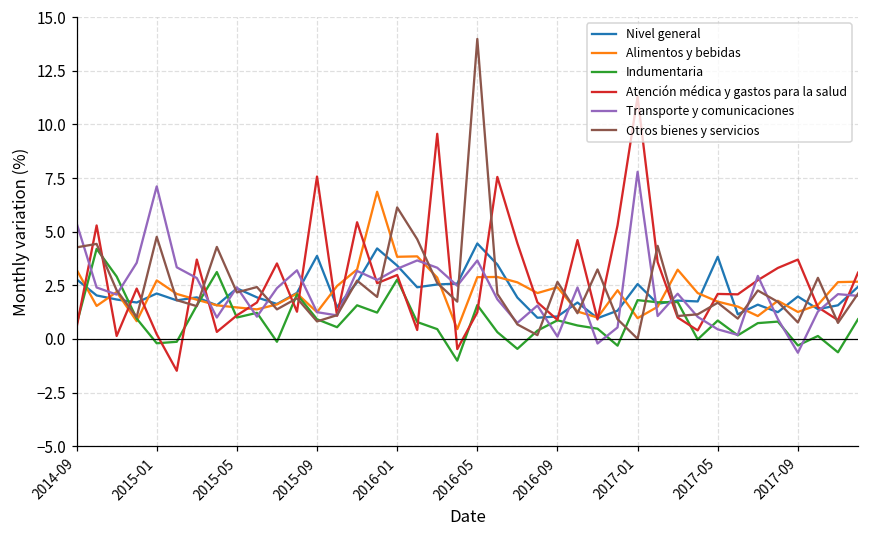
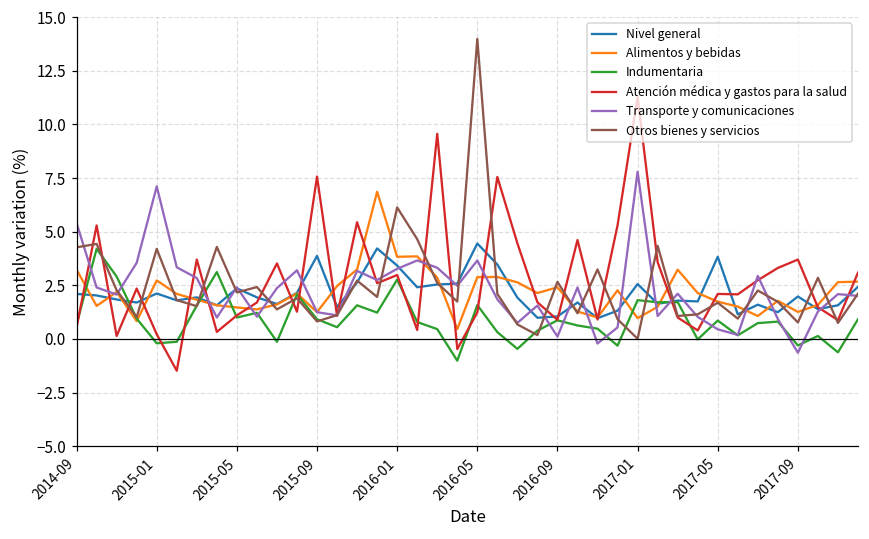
Nivel general, 2014-09: 2.8 -> 2.1
Otros bienes y servicios, 2015-01: 4.8 -> 4.2
